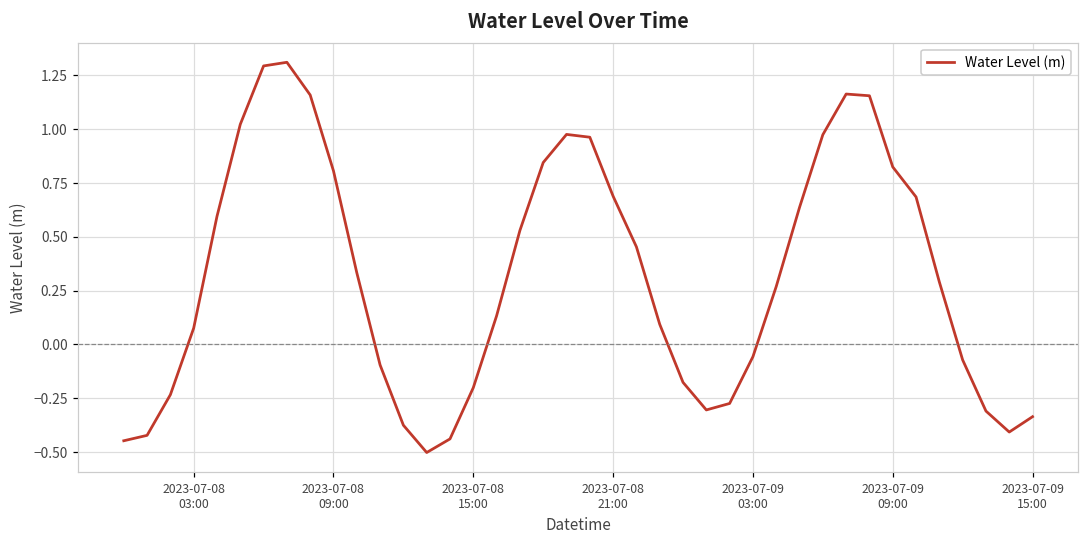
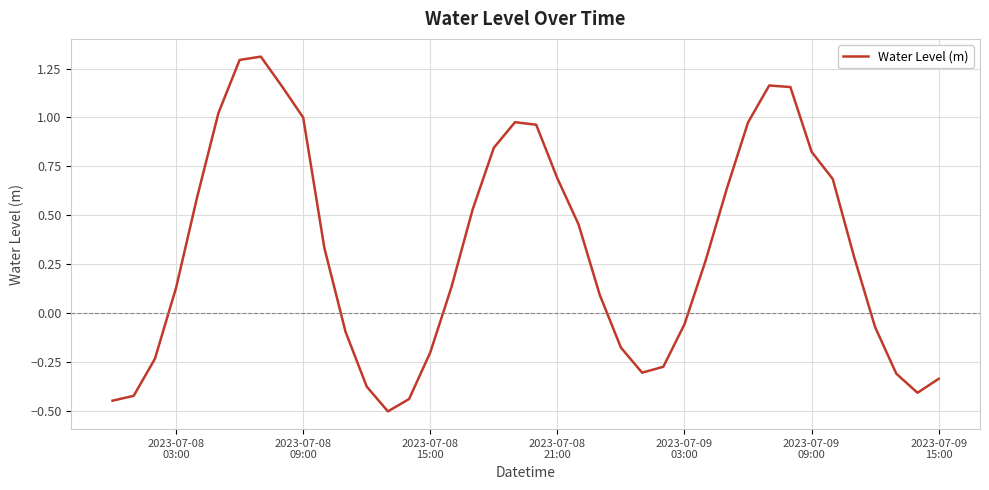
2023-07-08 03:00: 0.08 -> 0.13
2023-07-08 09:00: 0.81 -> 1.00
